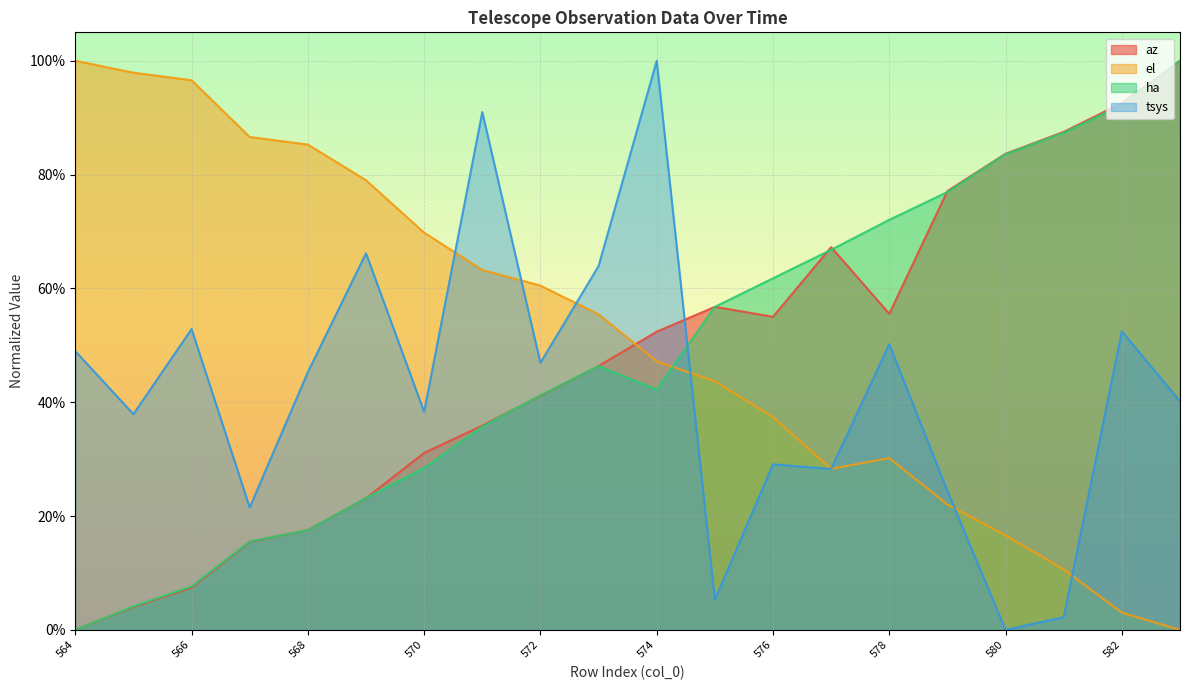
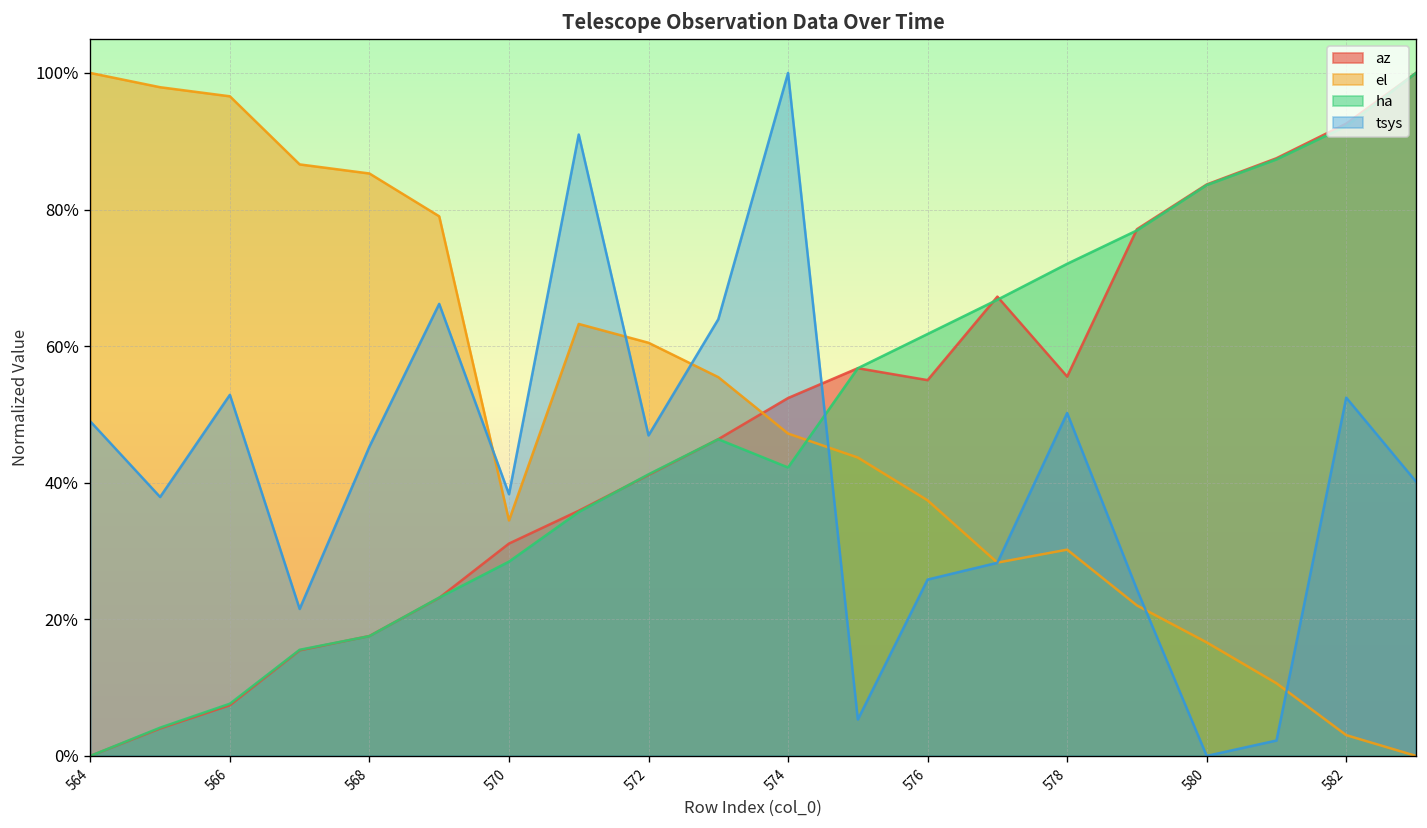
el, 570: 70% -> 34%
tsys, 576: 29% -> 26%
